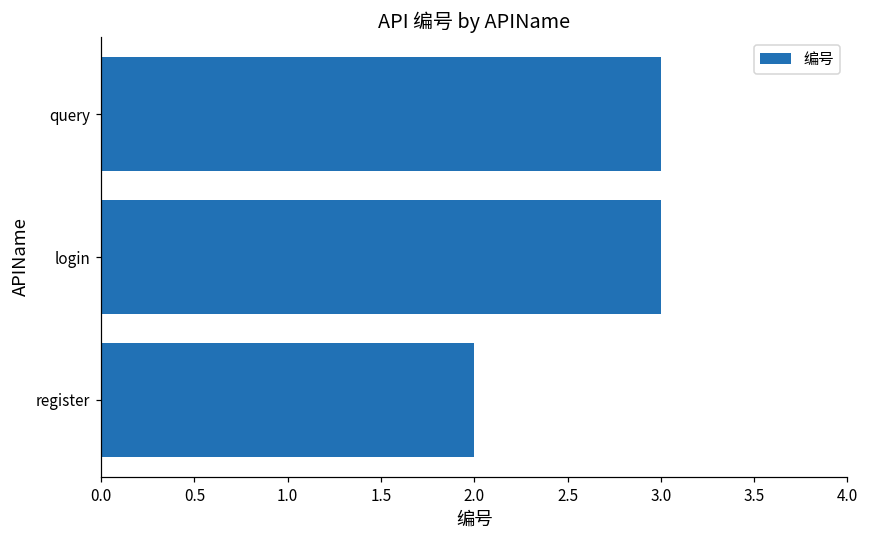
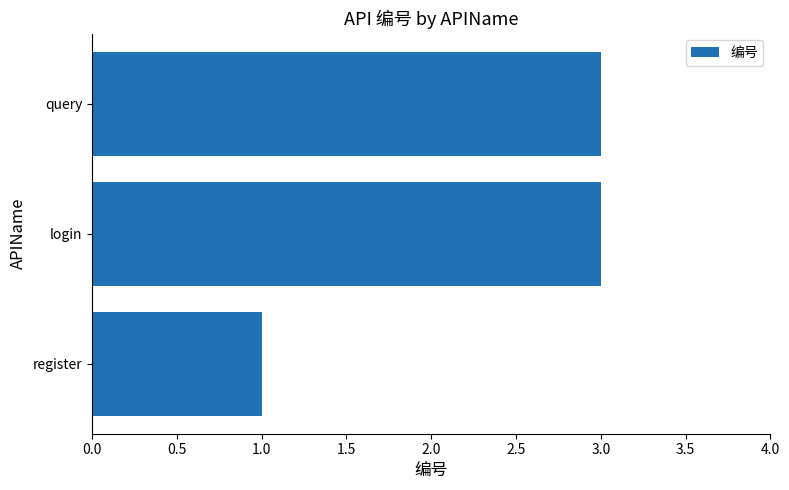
register: 2 -> 1
